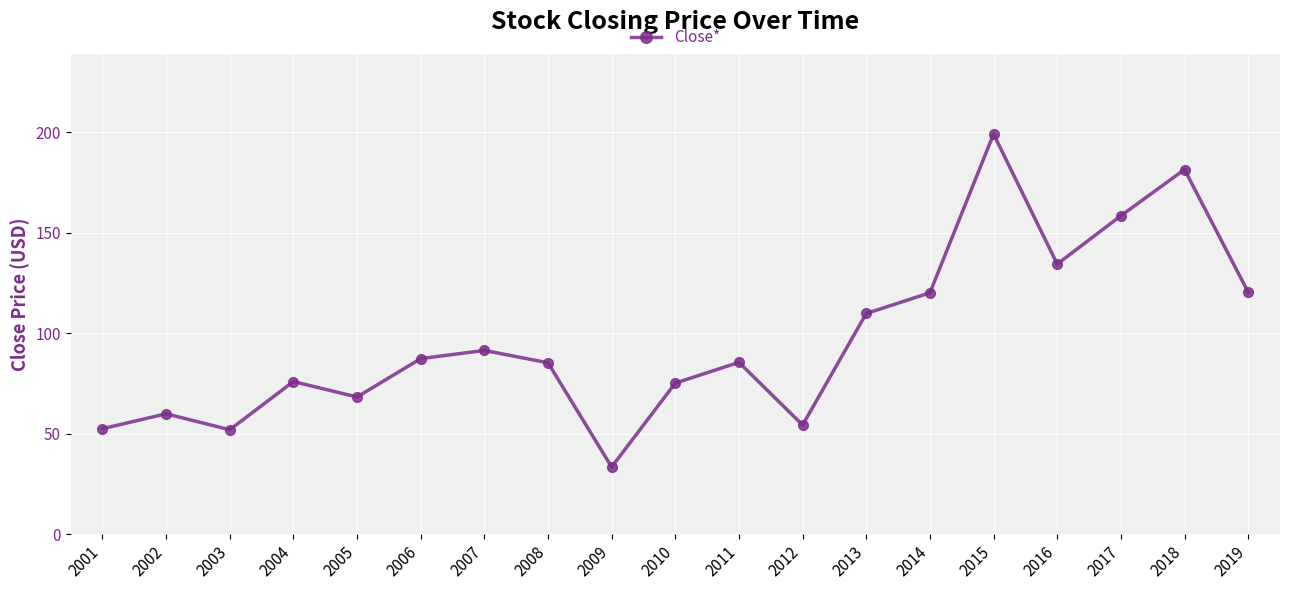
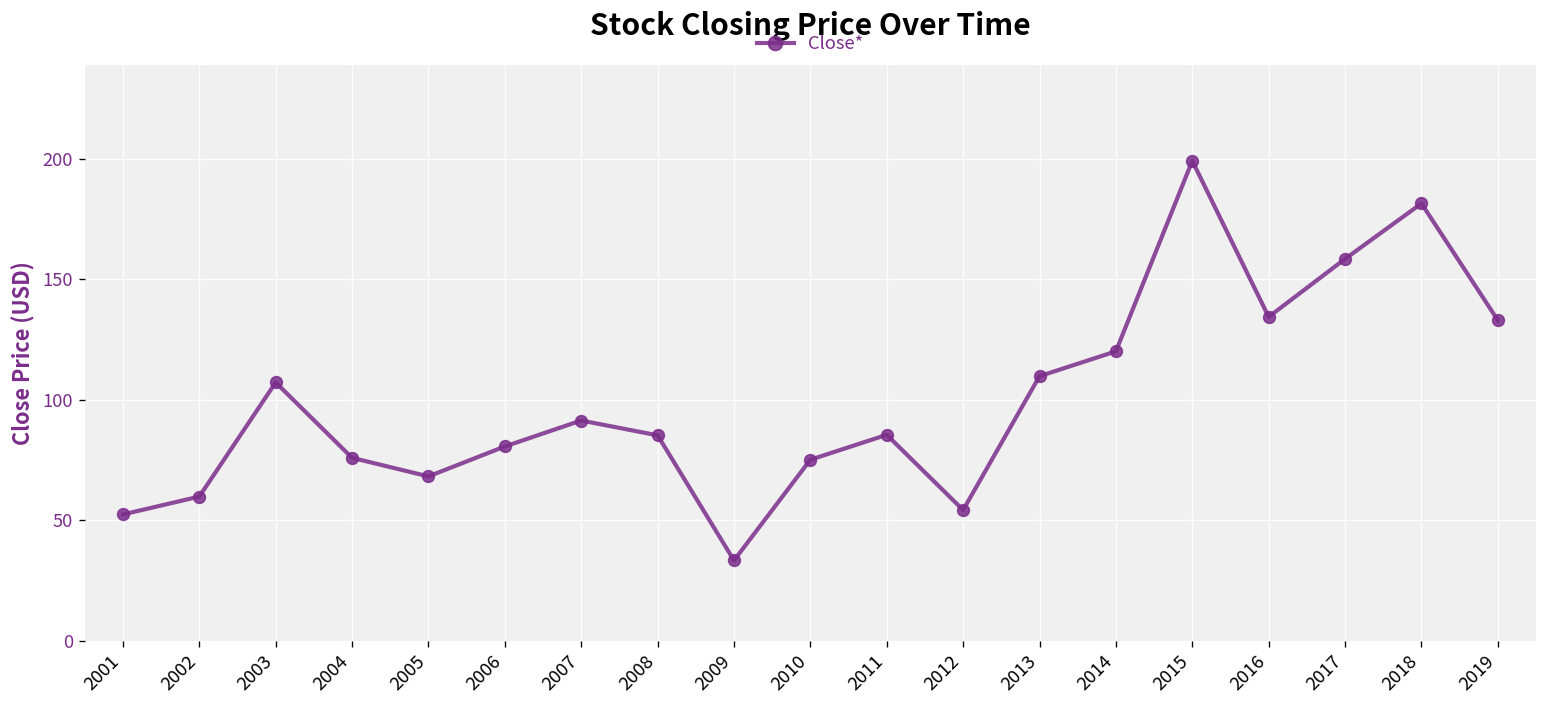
2003: 52 -> 107
2006: 87 -> 81
2019: 120 -> 133
